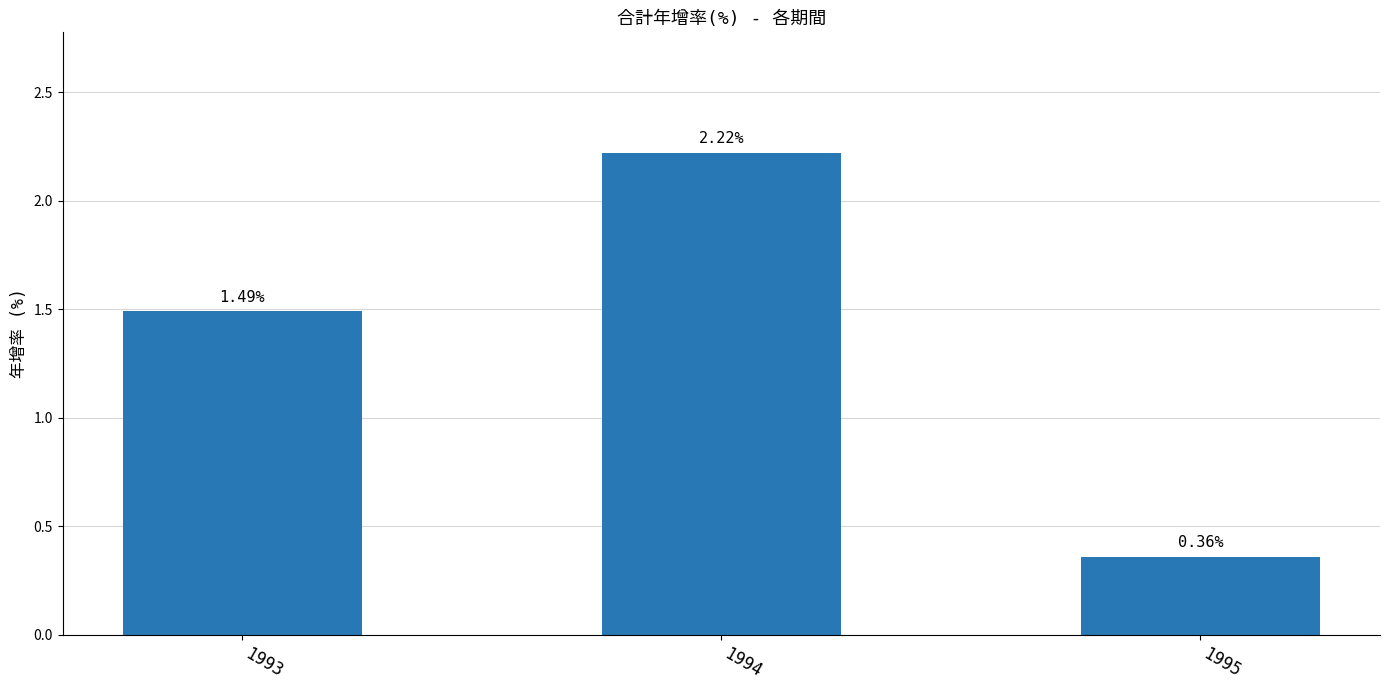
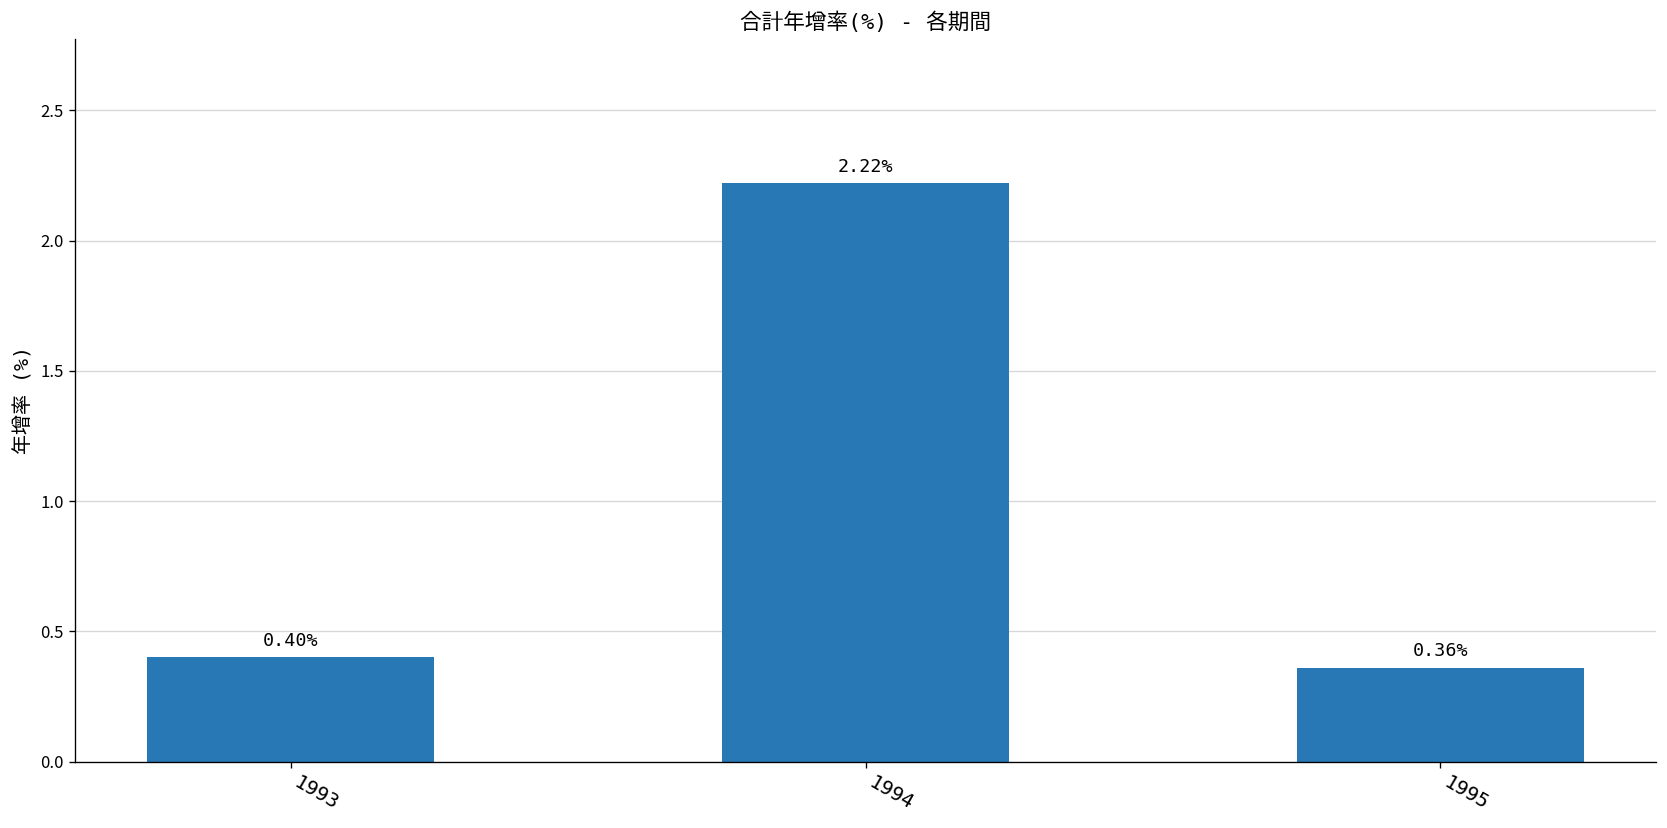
1993: 1.49% -> 0.40%
